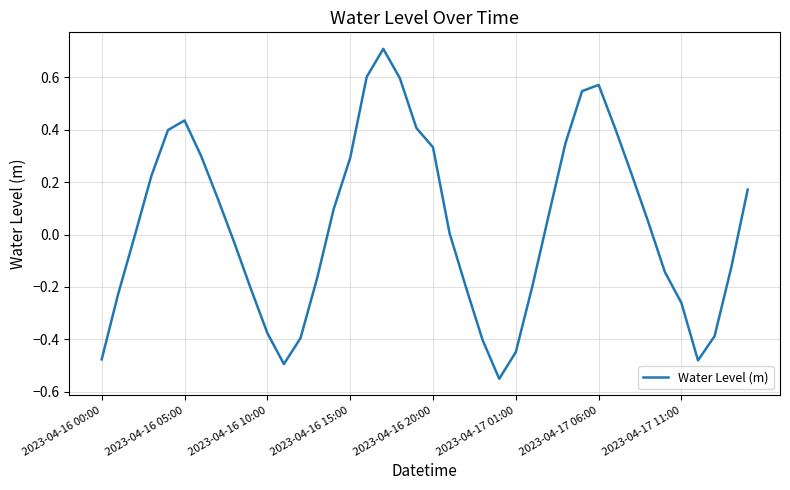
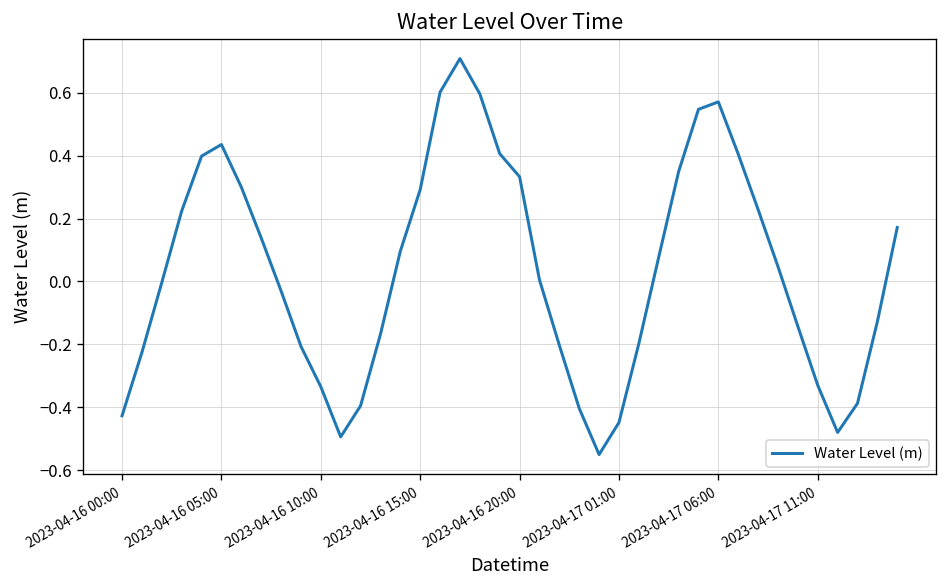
2023-04-16 00:00: -0.48 -> -0.43
2023-04-16 10:00: -0.38 -> -0.33
2023-04-17 11:00: -0.26 -> -0.33
